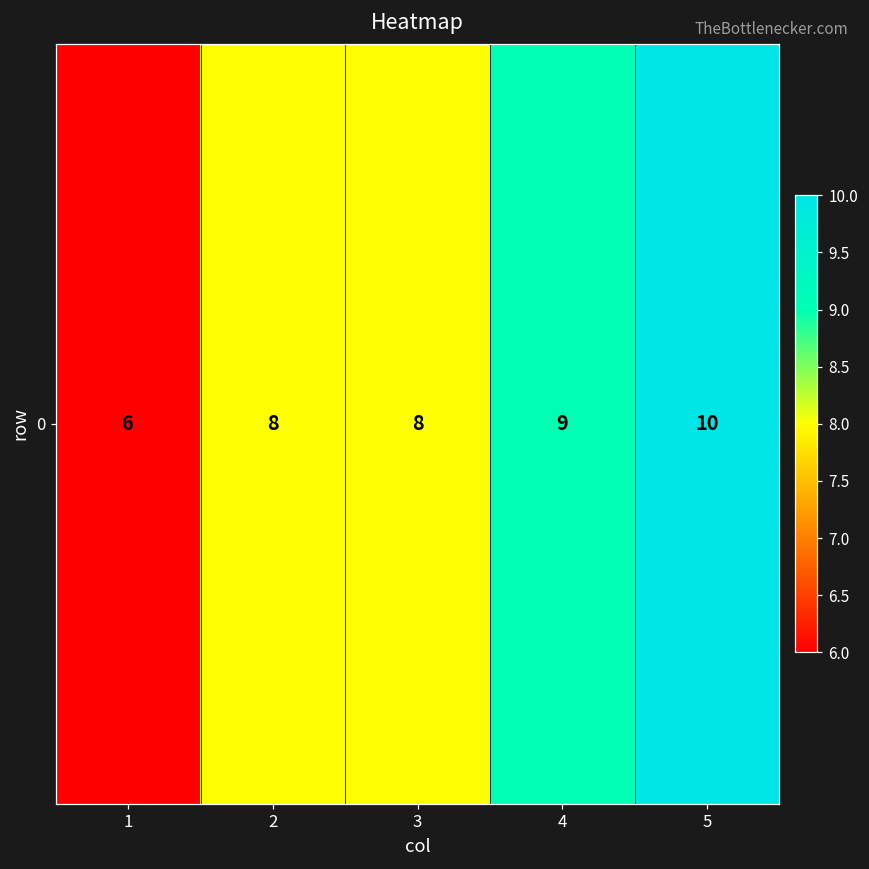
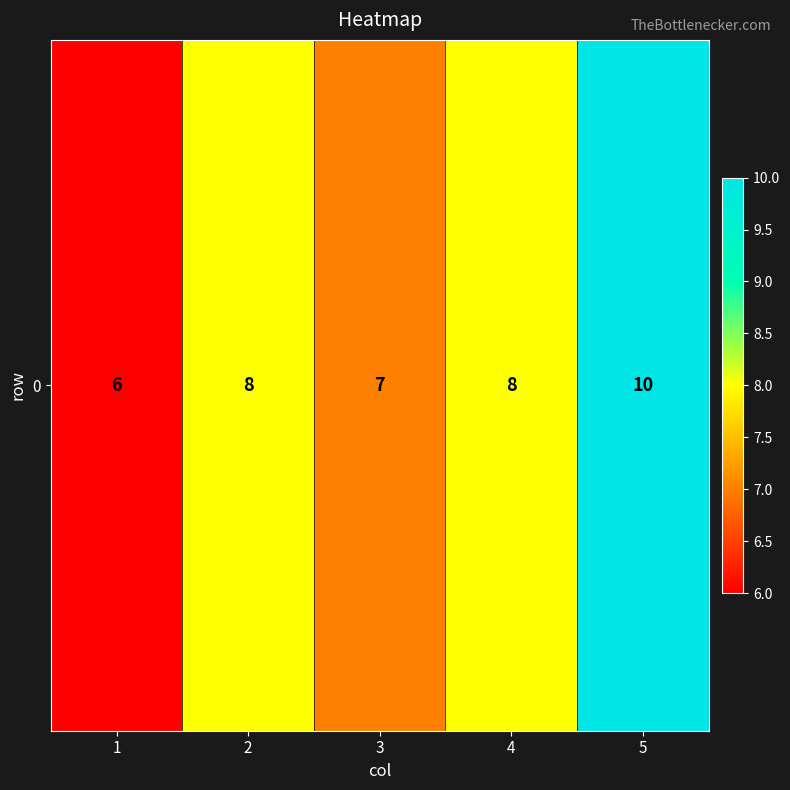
0, 3: 8 -> 7
0, 4: 9 -> 8
